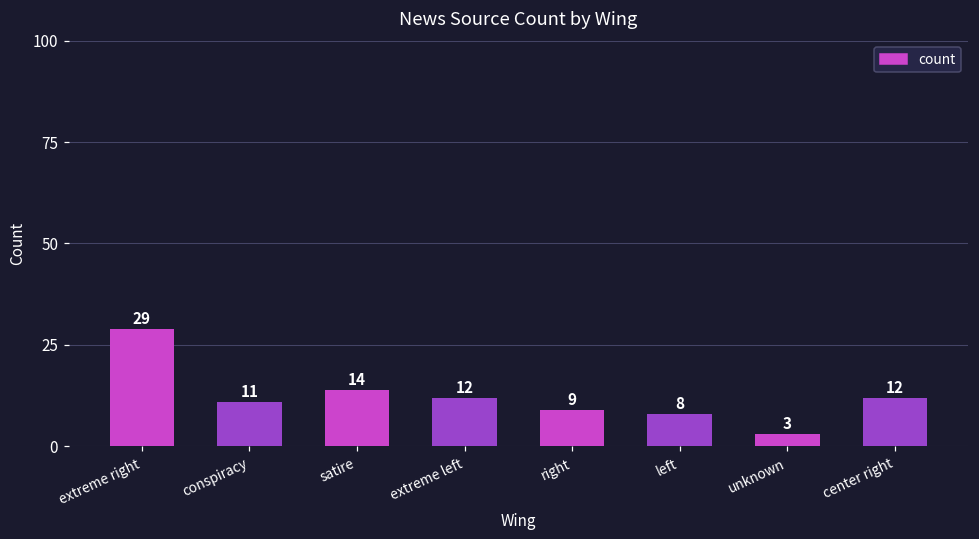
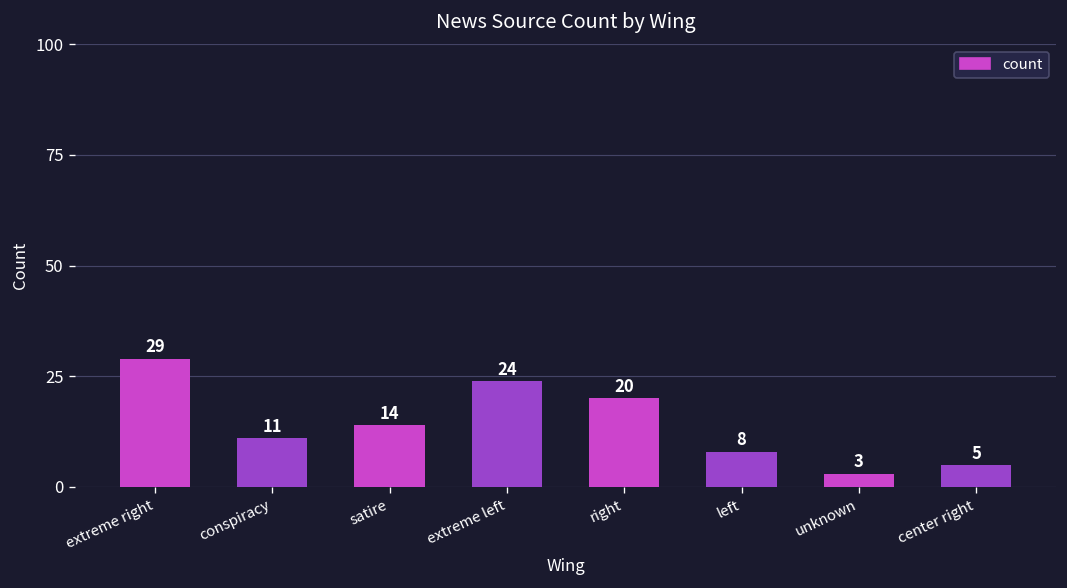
extreme left: 12 -> 24
right: 9 -> 20
center right: 12 -> 5
